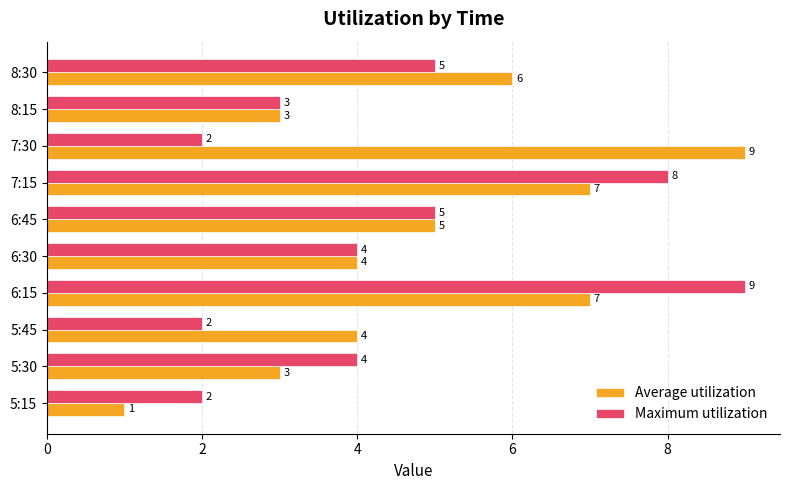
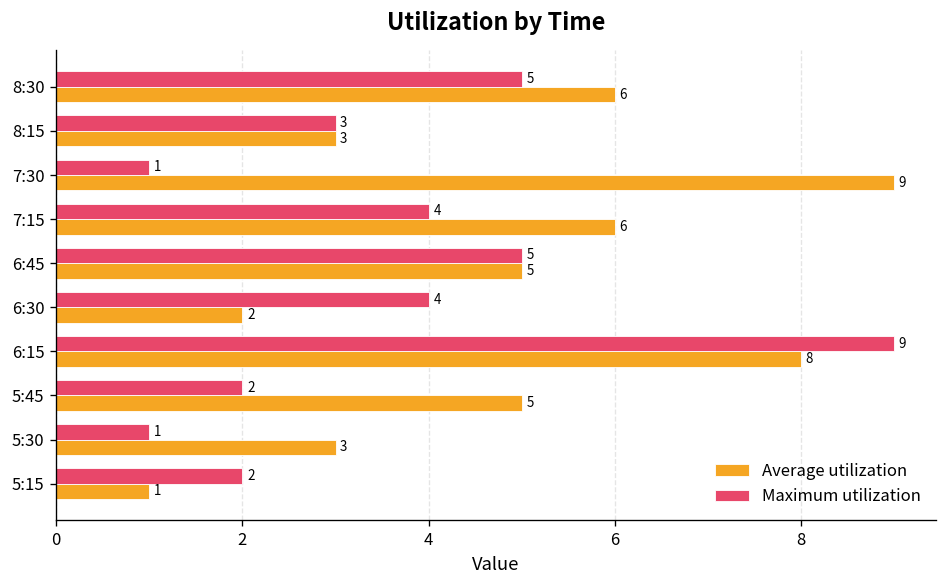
Maximum utilization, 7:30: 2 -> 1
Maximum utilization, 7:15: 8 -> 4
Average utilization, 7:15: 7 -> 6
Average utilization, 6:30: 4 -> 2
Average utilization, 6:15: 7 -> 8
Average utilization, 5:45: 4 -> 5
Maximum utilization, 5:30: 4 -> 1
